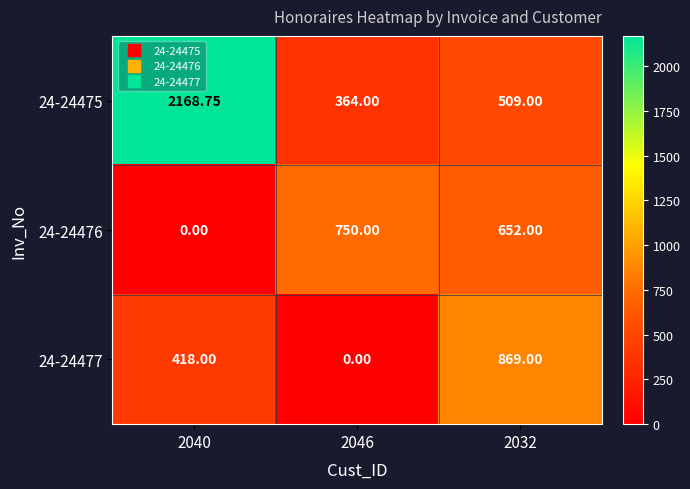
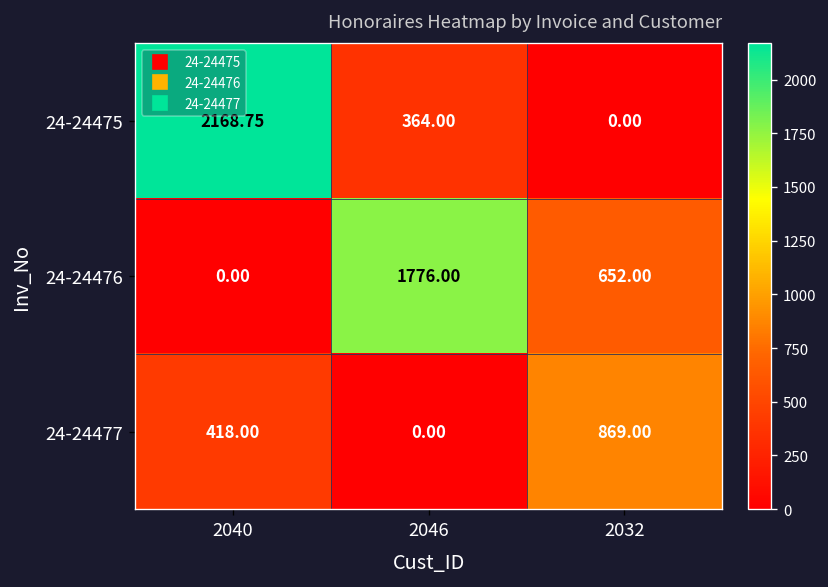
24-24475, 2032: 509.00 -> 0.00
24-24476, 2046: 750.00 -> 1776.00
